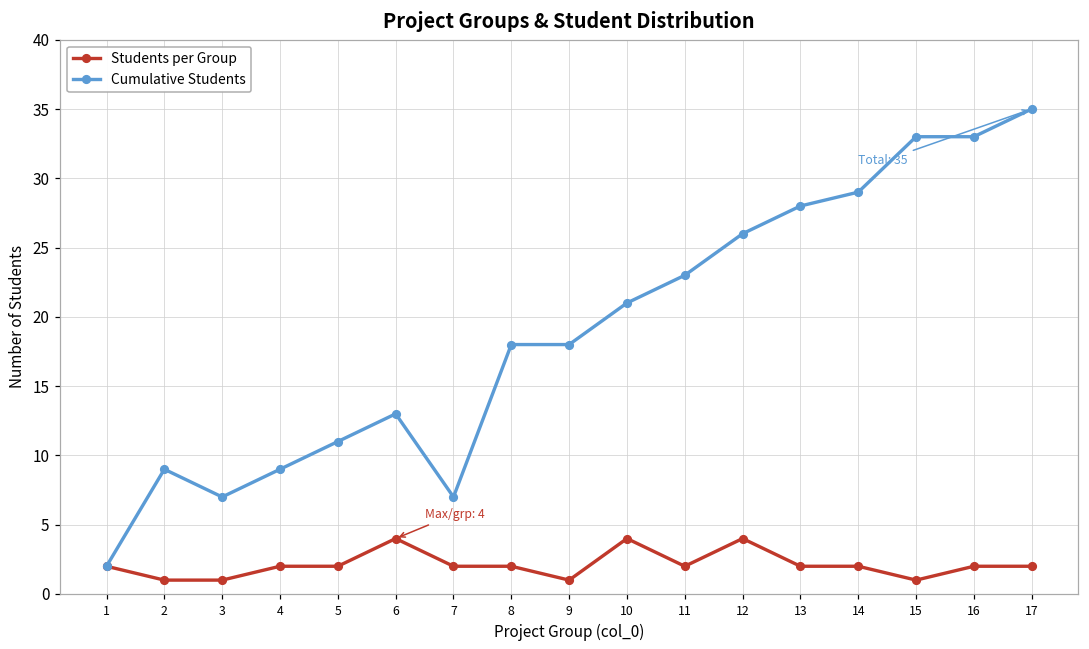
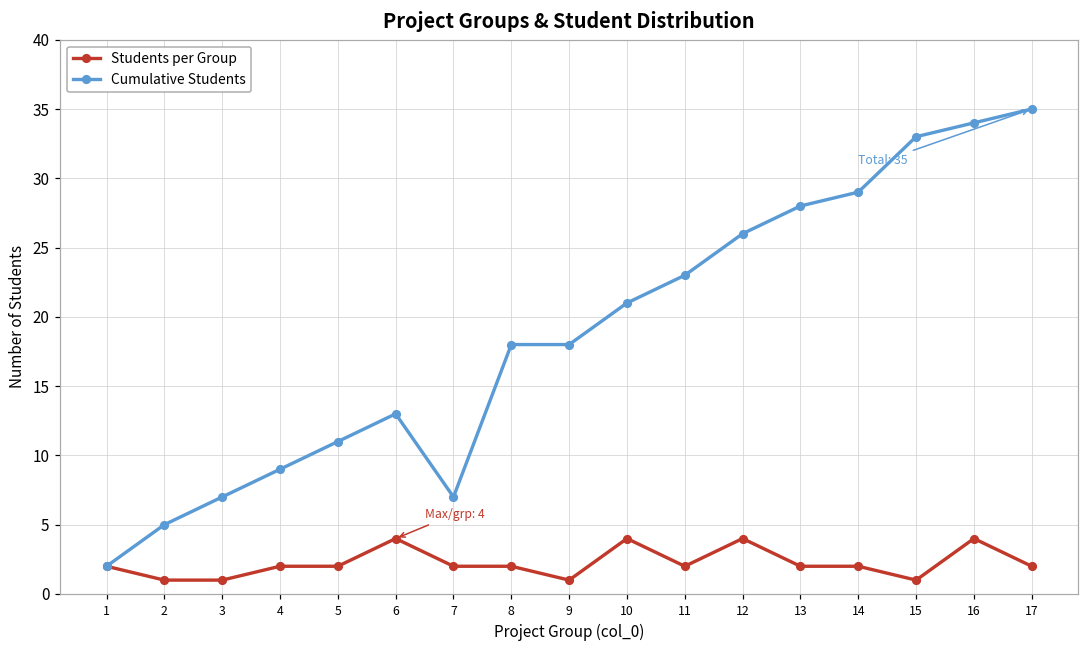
Cumulative Students, 2: 9 -> 5
Students per Group, 16: 2 -> 4
Cumulative Students, 16: 33 -> 34
